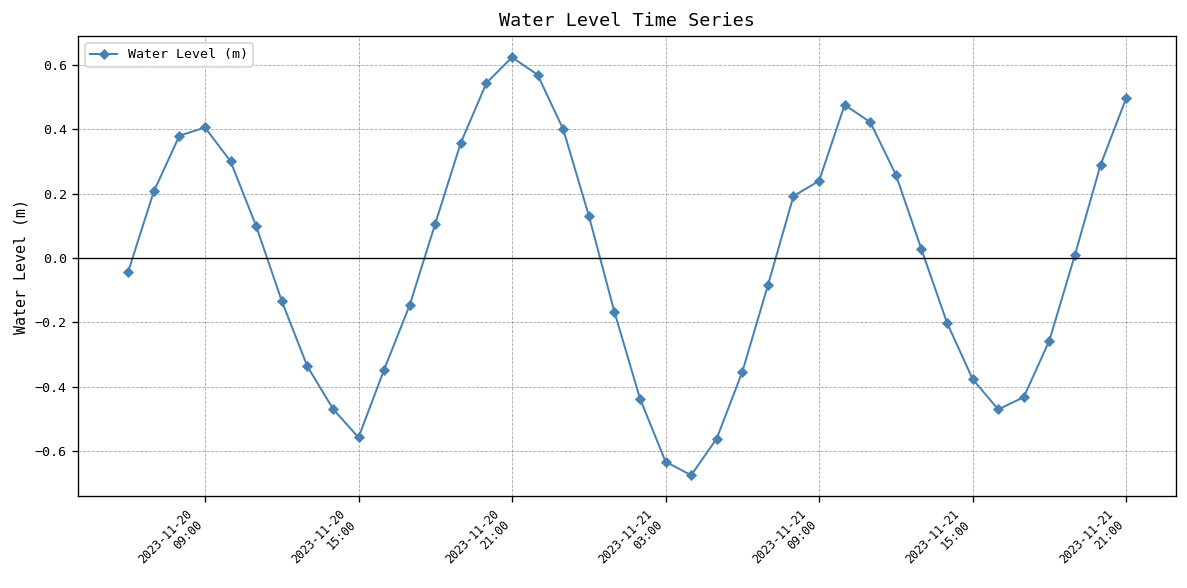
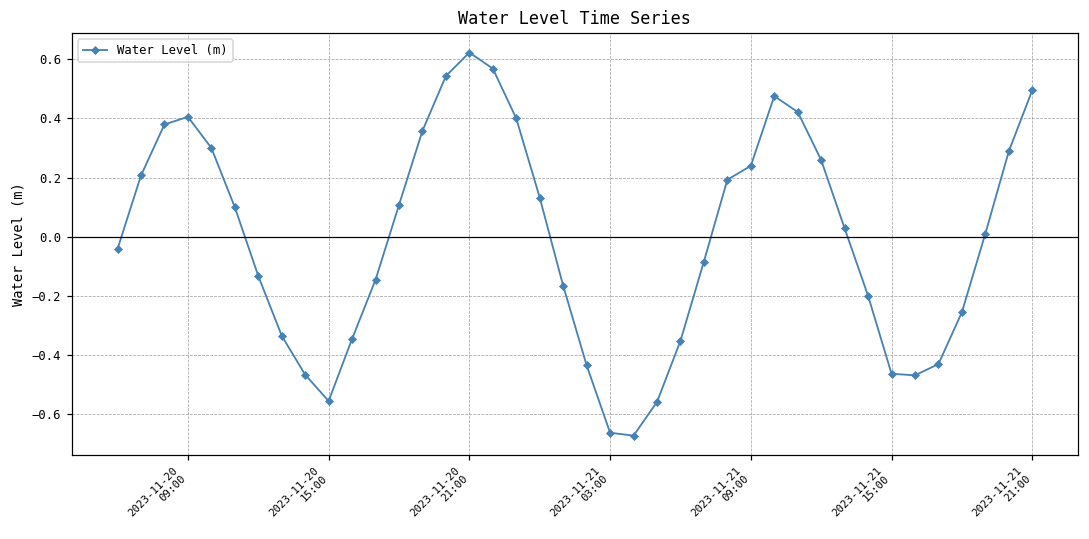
2023-11-21 03:00: -0.63 -> -0.66
2023-11-21 15:00: -0.38 -> -0.46
